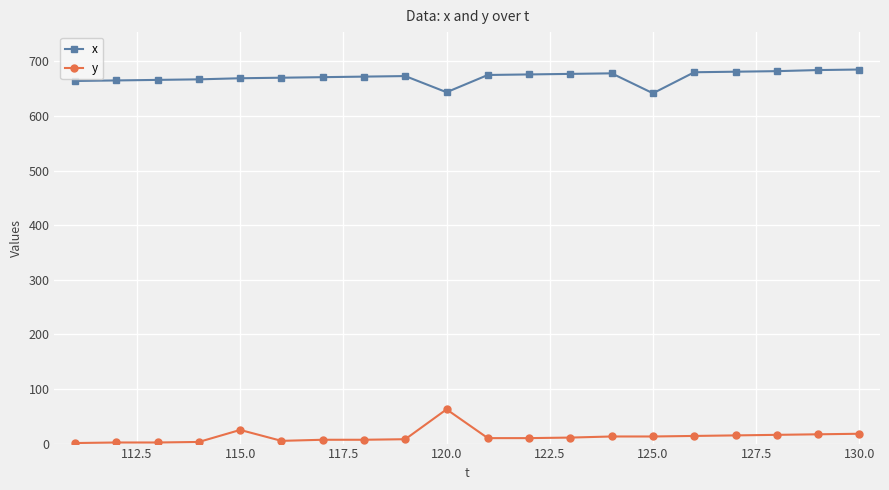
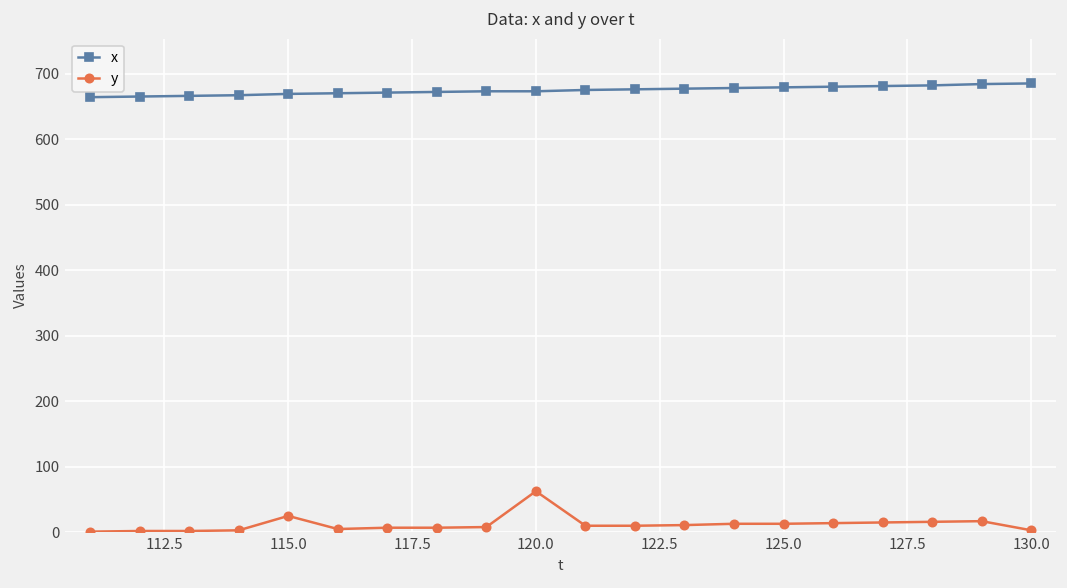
x, 120.0: 640 -> 670
x, 125.0: 640 -> 680
y, 130.0: 20 -> 0
